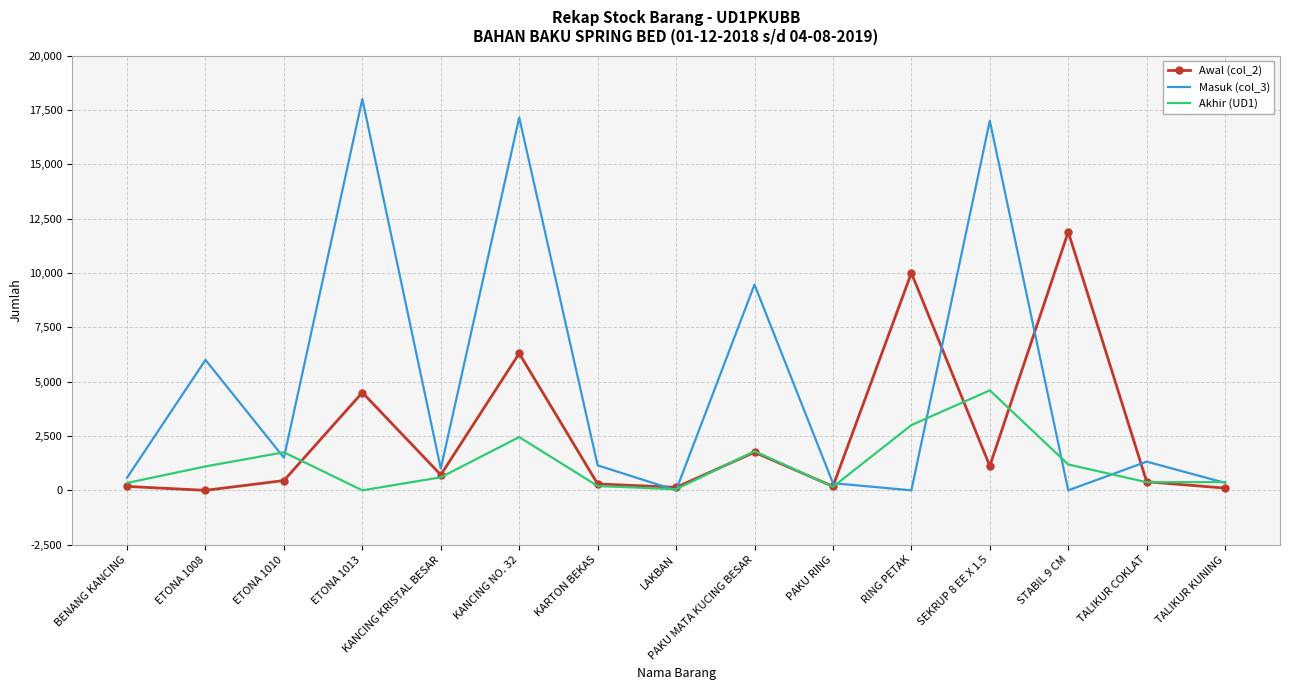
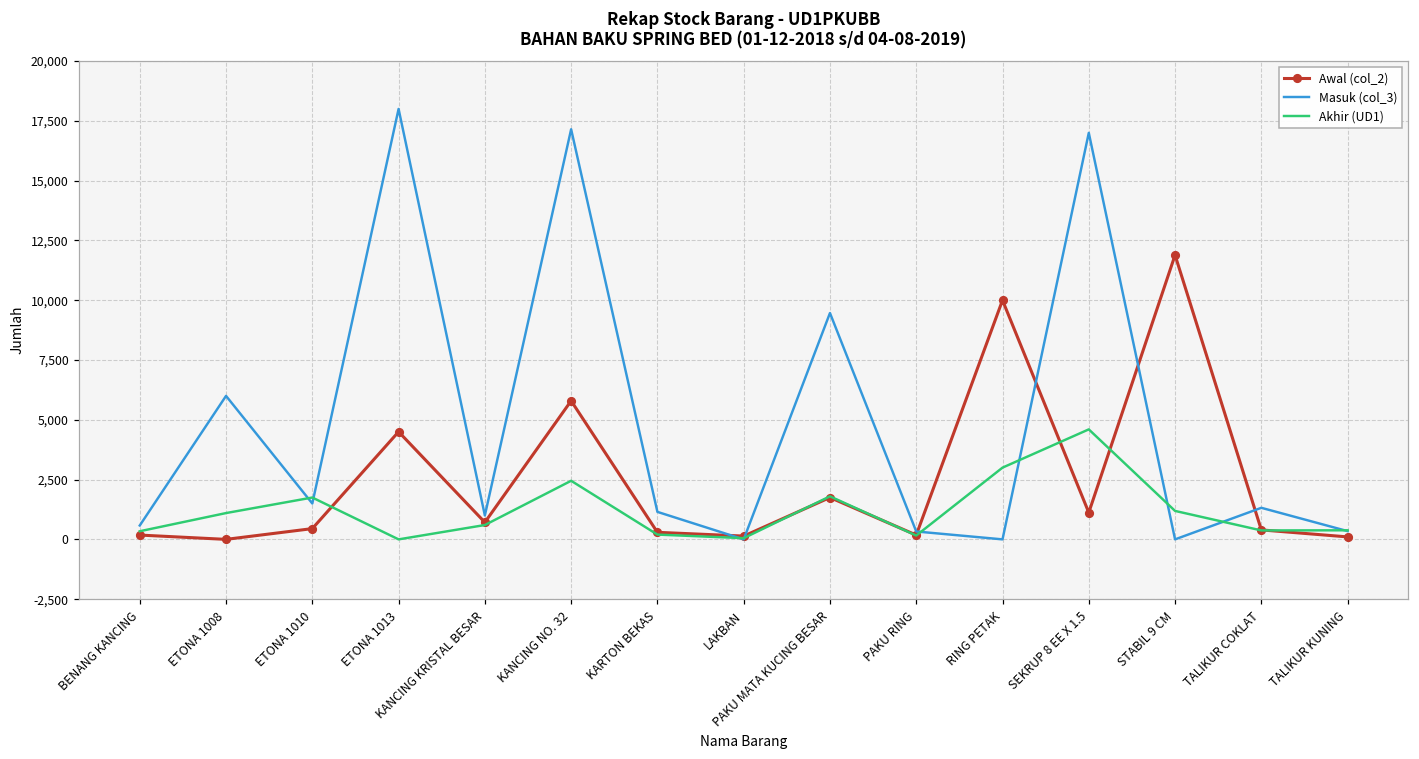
Awal (col_2), KANCING NO. 32: 6,300 -> 5,800
